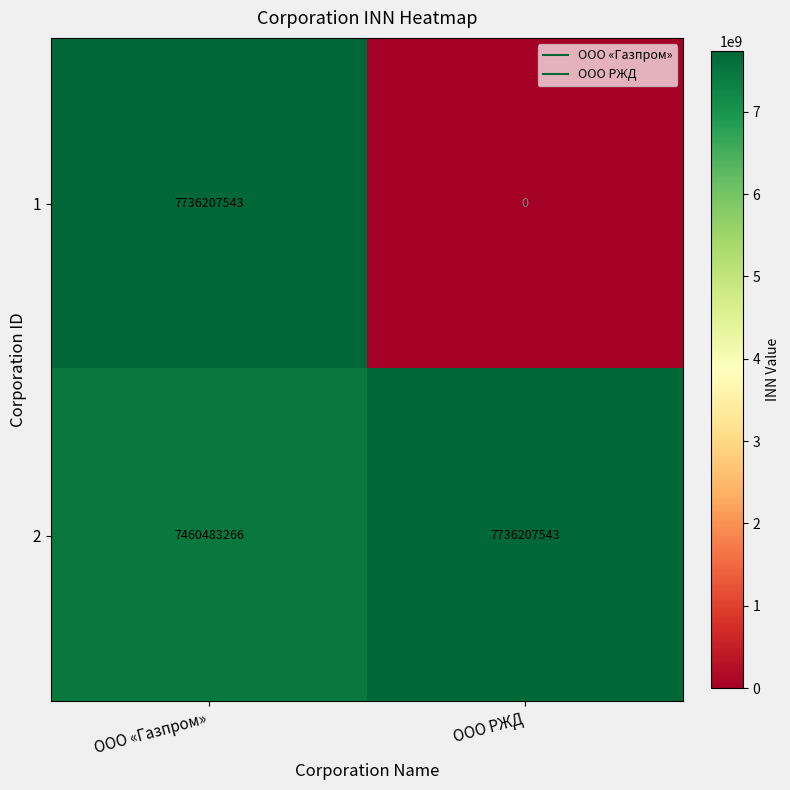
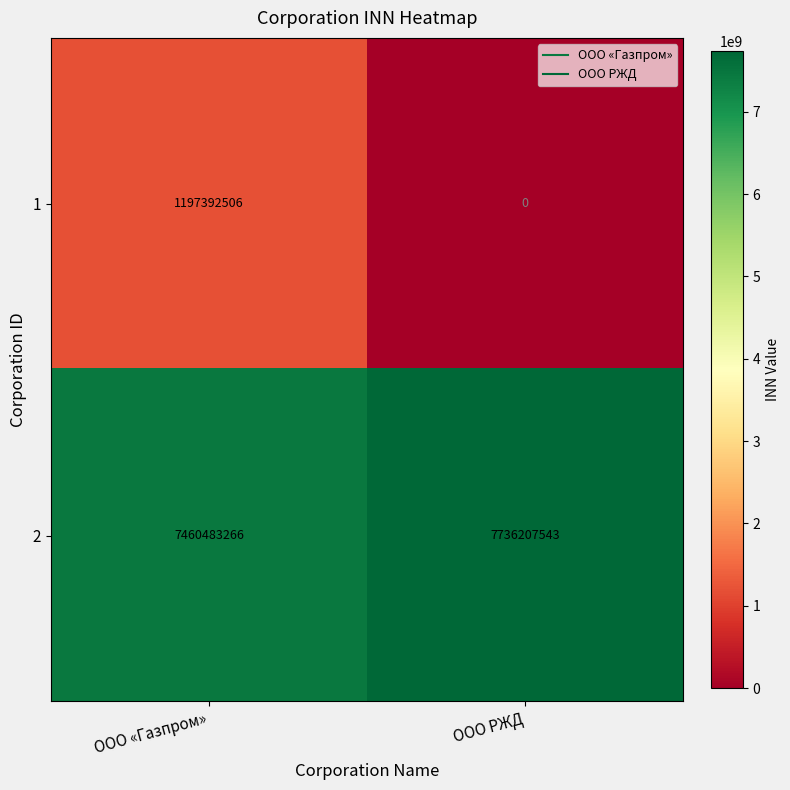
1, ООО «Газпром»: 7736207543 -> 1197392506
